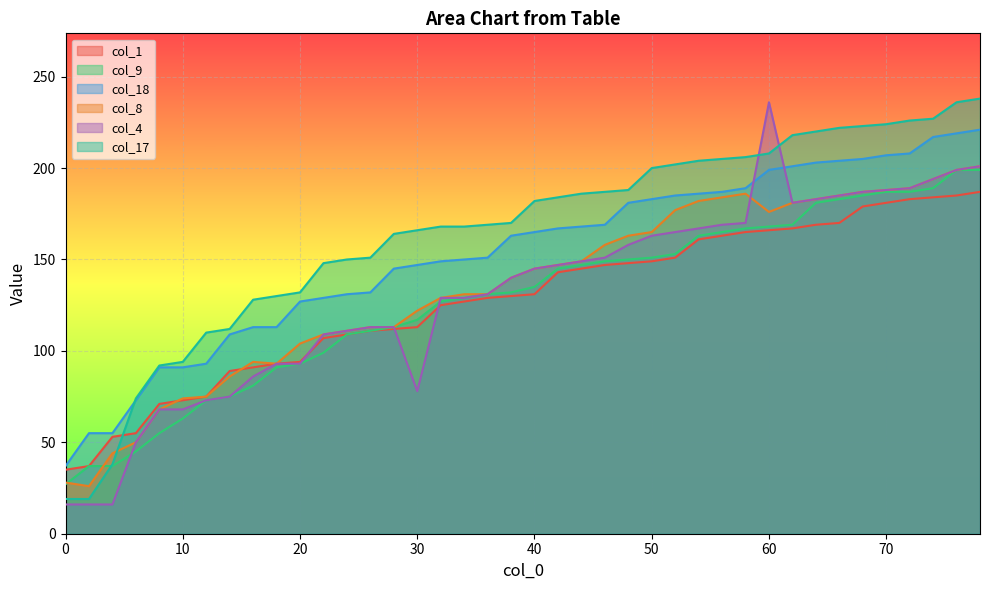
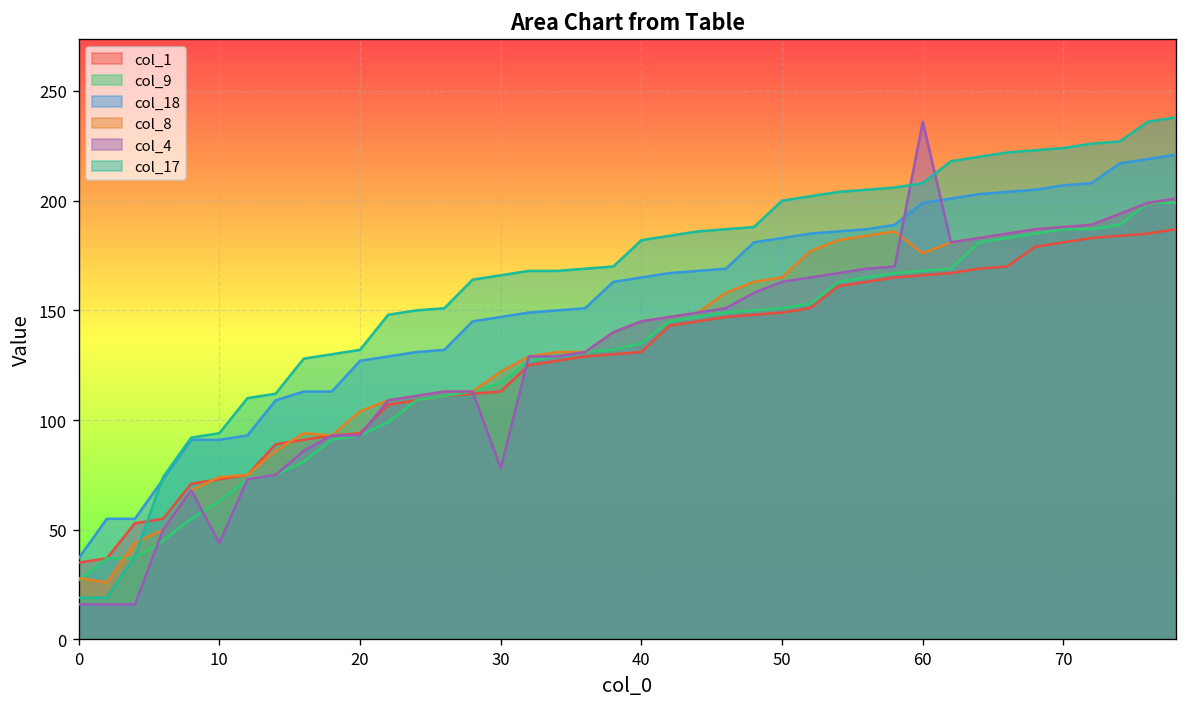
col_4, 10: 68 -> 44
